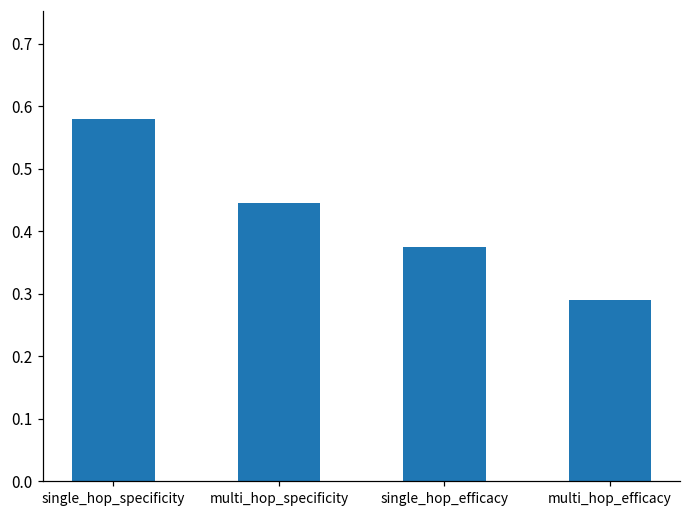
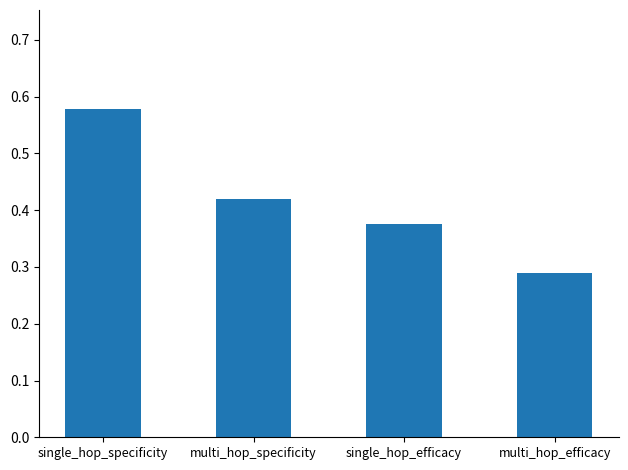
multi_hop_specificity: 0.44 -> 0.42
